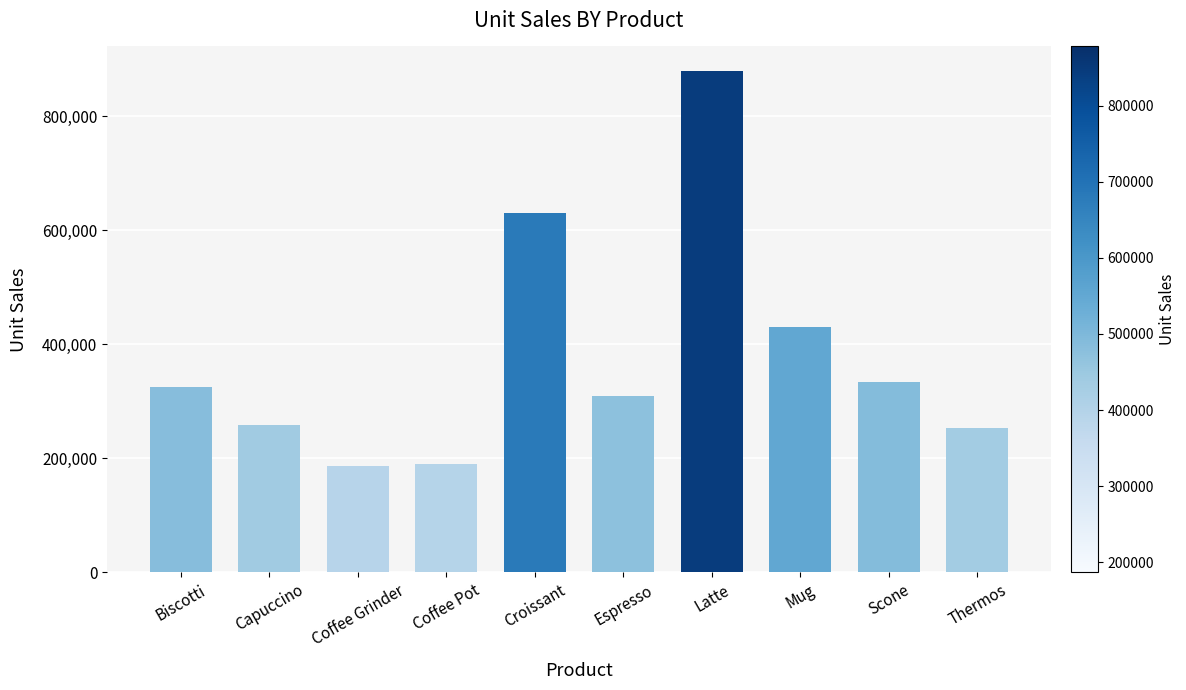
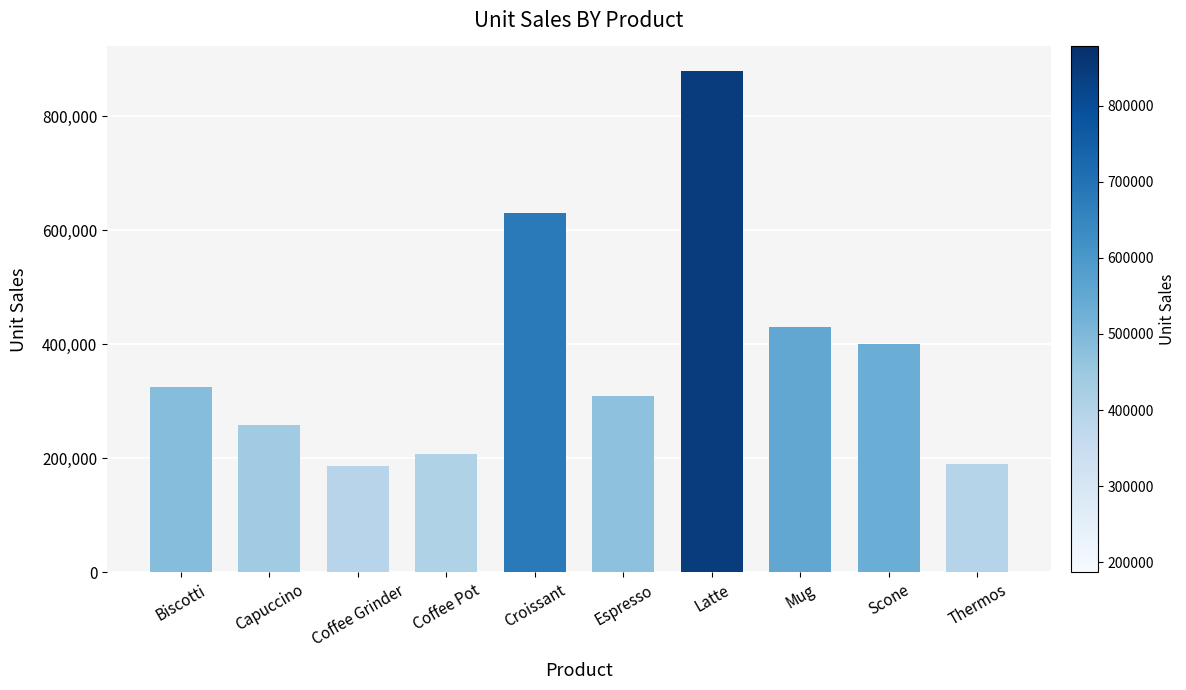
Coffee Pot: 190,000 -> 210,000
Scone: 330,000 -> 400,000
Thermos: 250,000 -> 190,000
